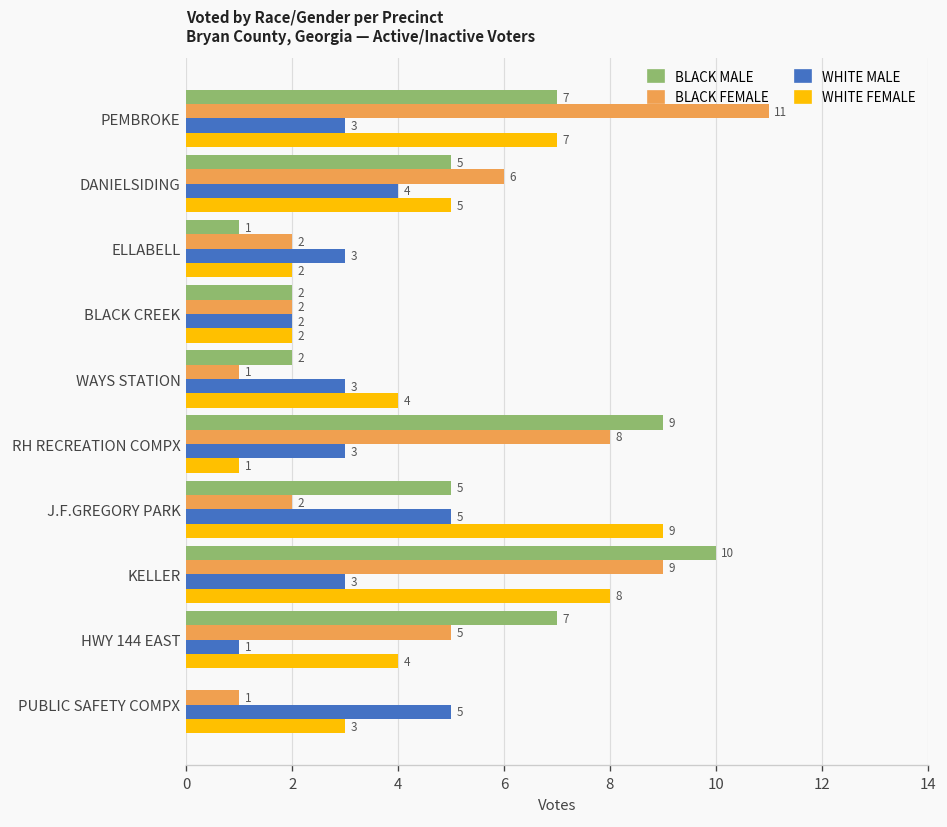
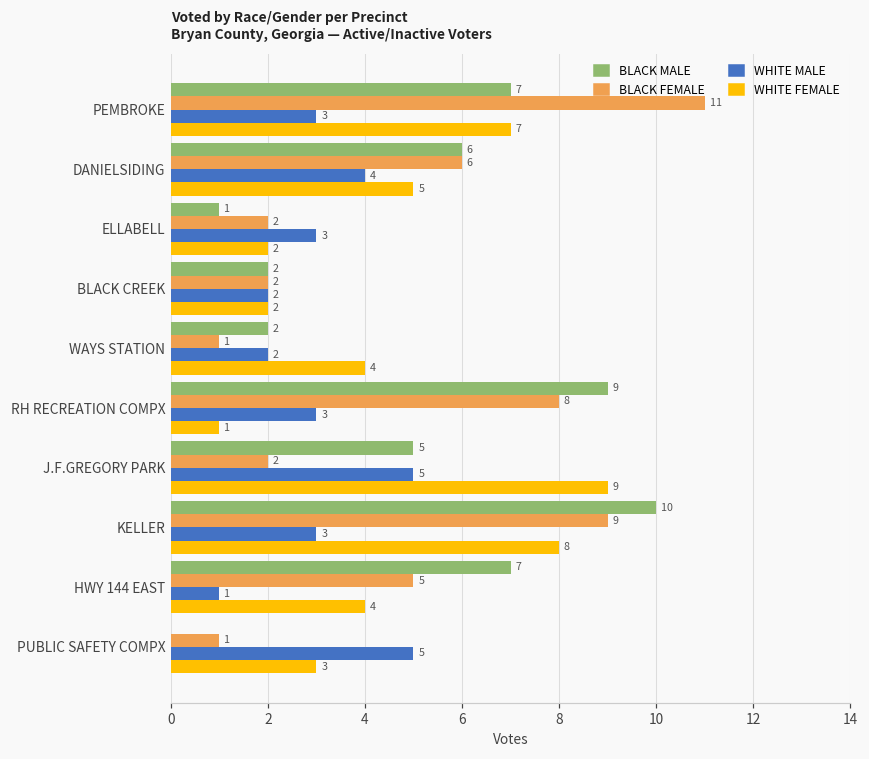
BLACK MALE, DANIELSIDING: 5 -> 6
WHITE MALE, WAYS STATION: 3 -> 2
